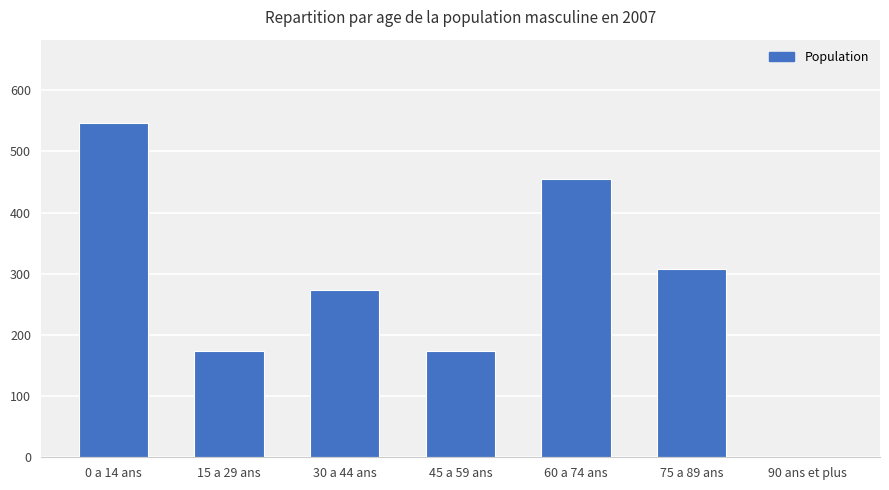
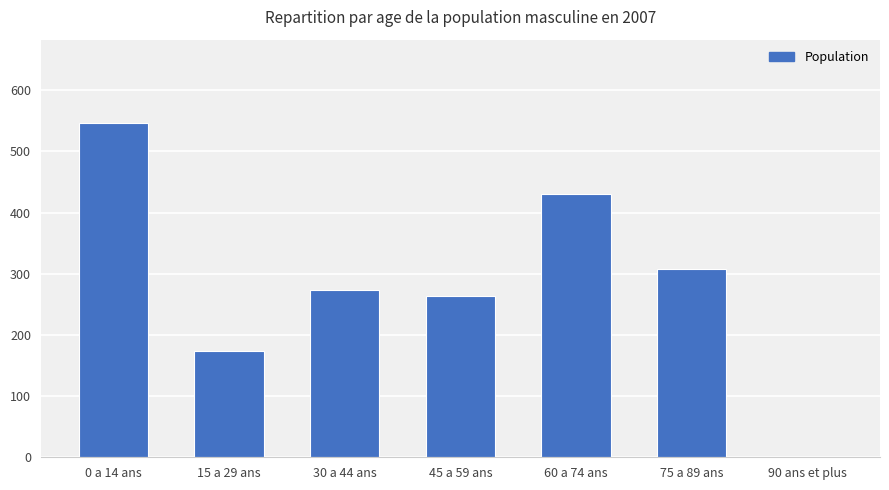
45 a 59 ans: 170 -> 260
60 a 74 ans: 460 -> 430
